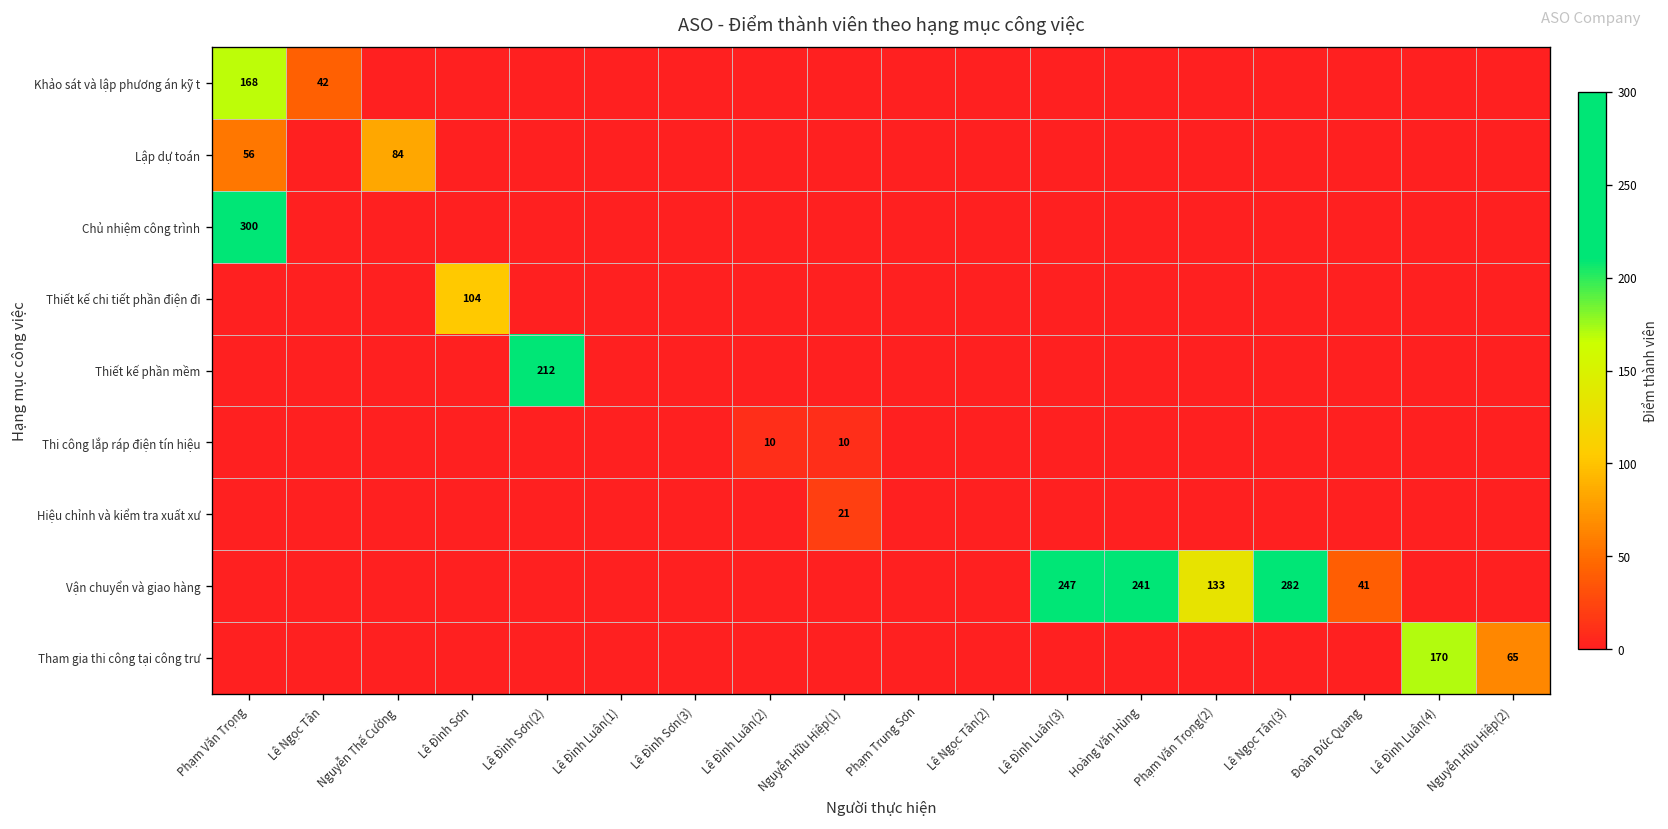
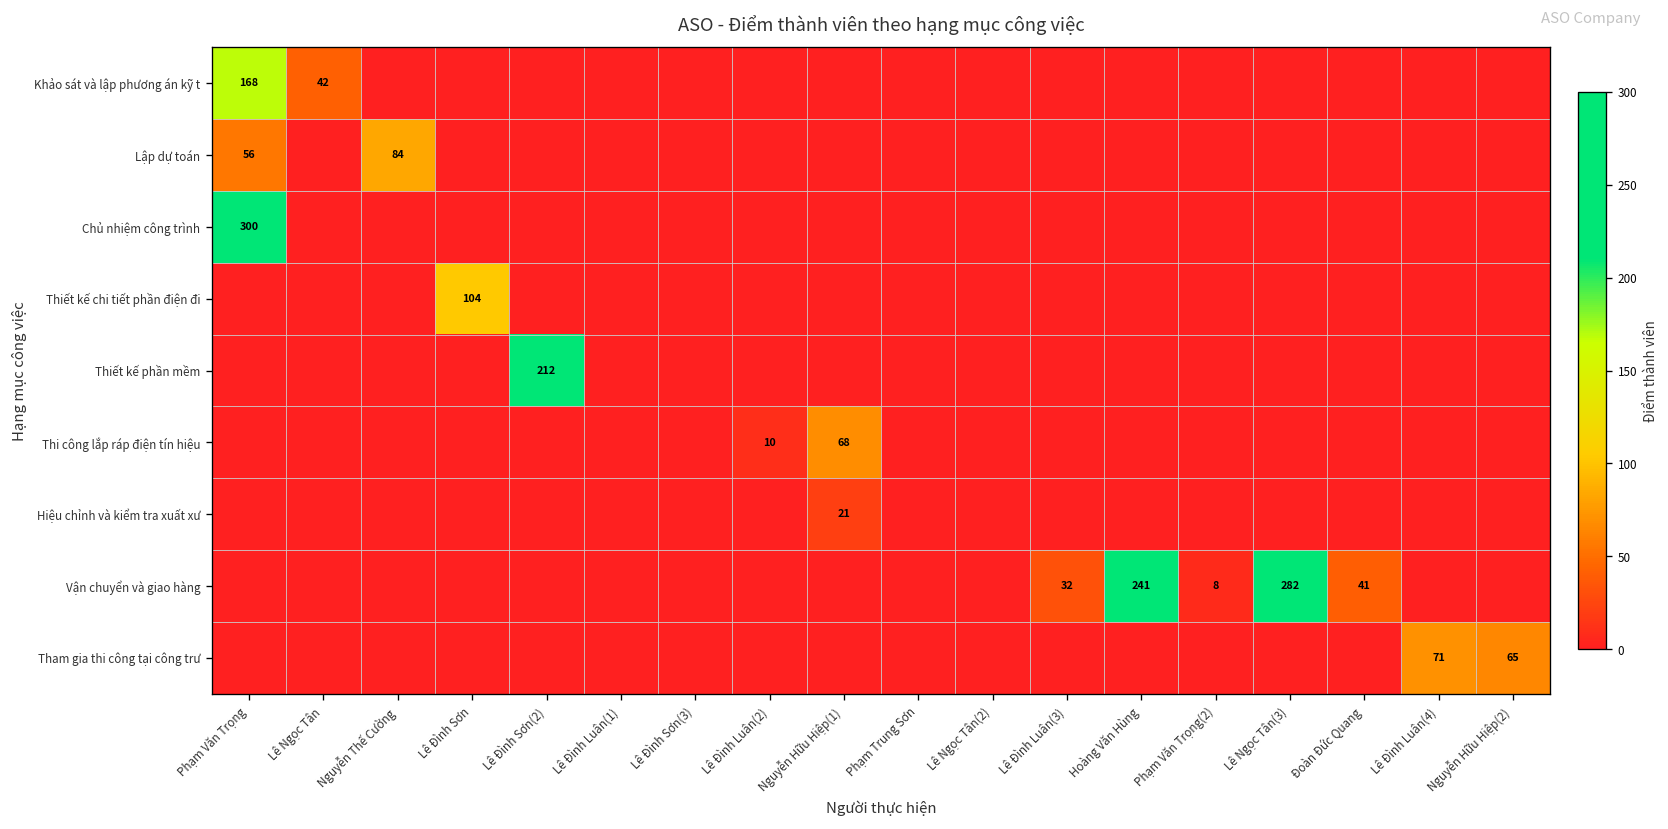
Thi công lắp ráp điện tín hiệu, Nguyễn Hữu Hiệp(1): 10 -> 68
Vận chuyển và giao hàng, Lê Đình Luân(3): 247 -> 32
Vận chuyển và giao hàng, Phạm Văn Trọng(2): 133 -> 8
Tham gia thi công tại công trư, Lê Đình Luân(4): 170 -> 71
